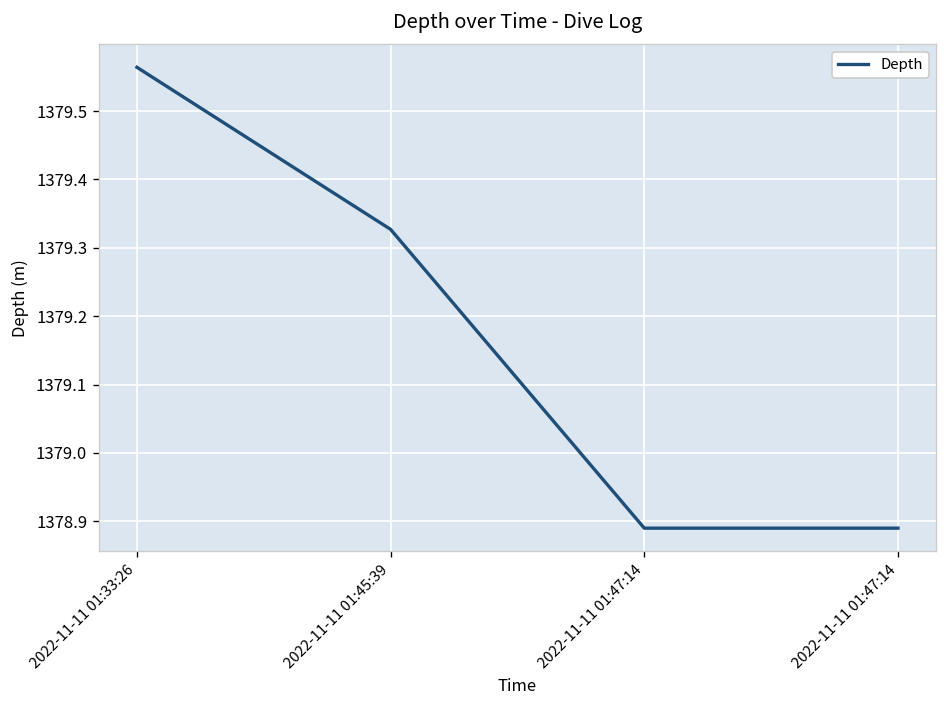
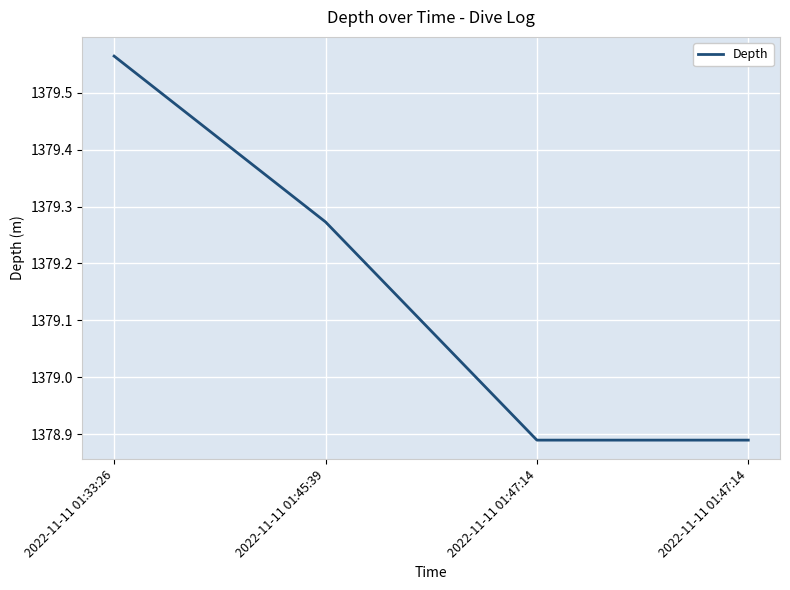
2022-11-11 01:45:39: 1379.33 -> 1379.27
